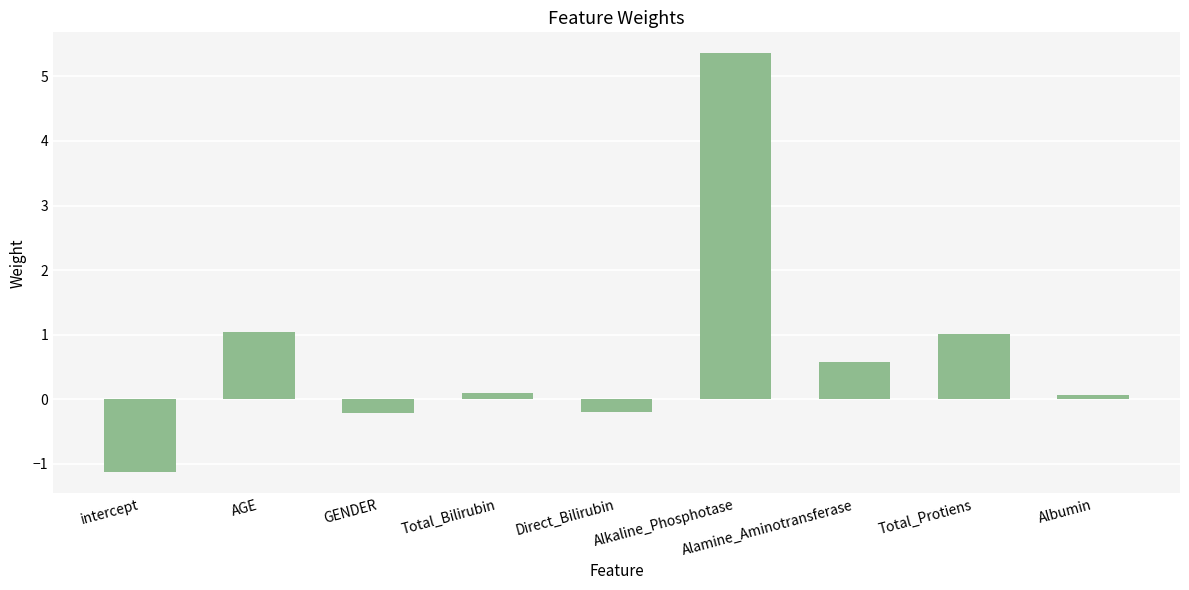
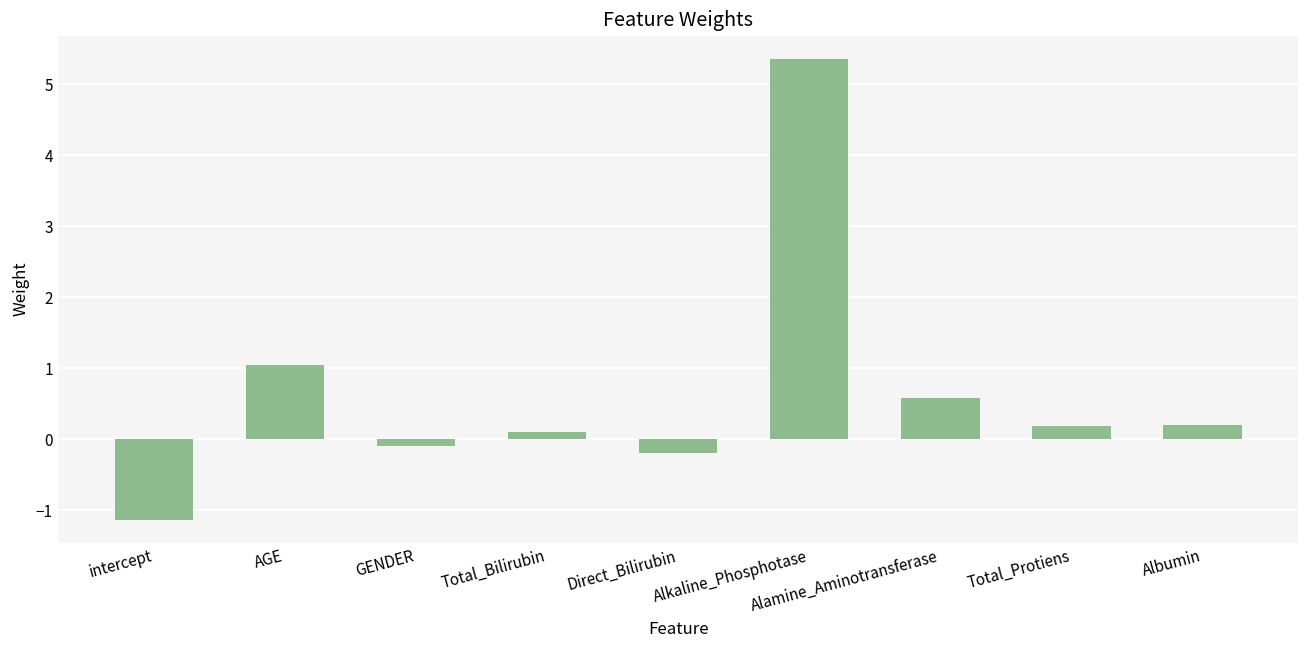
GENDER: -0.2 -> -0.1
Total_Protiens: 1.0 -> 0.2
Albumin: 0.1 -> 0.2
